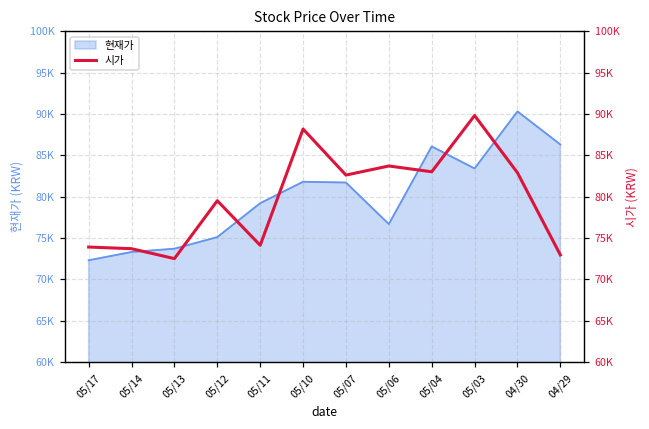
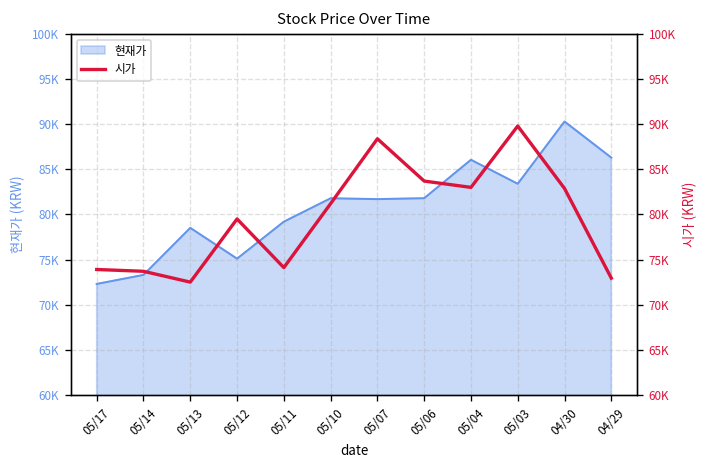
현재가, 05/13: 74000 -> 79000
현재가, 05/06: 77000 -> 82000
시가, 05/10: 88000 -> 81000
시가, 05/07: 83000 -> 88000
